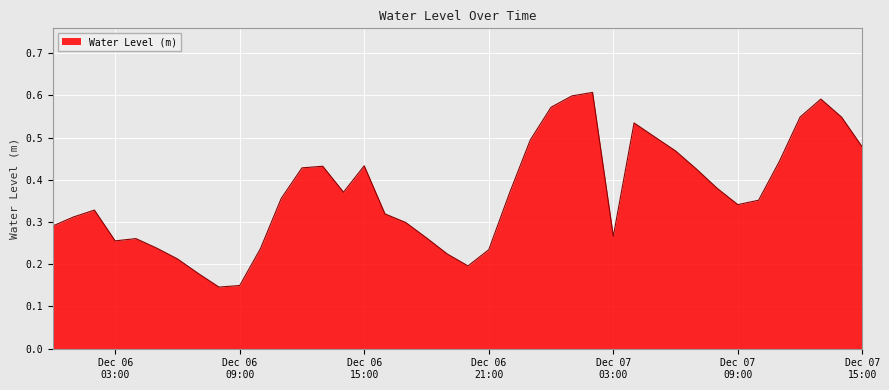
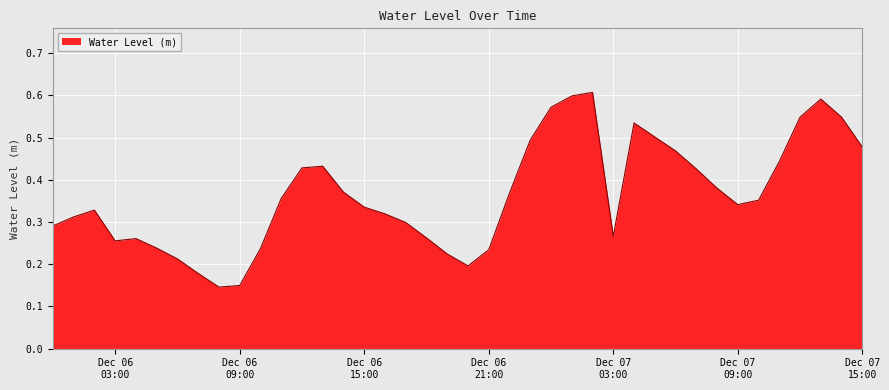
Dec 06 15:00: 0.43 -> 0.34
